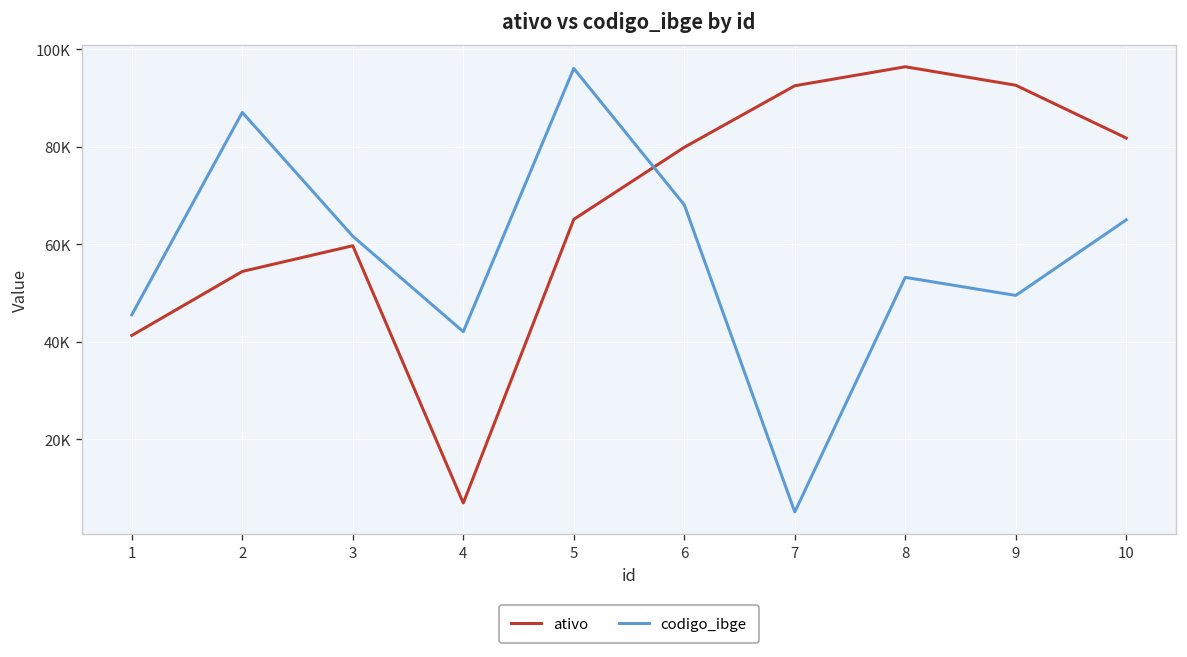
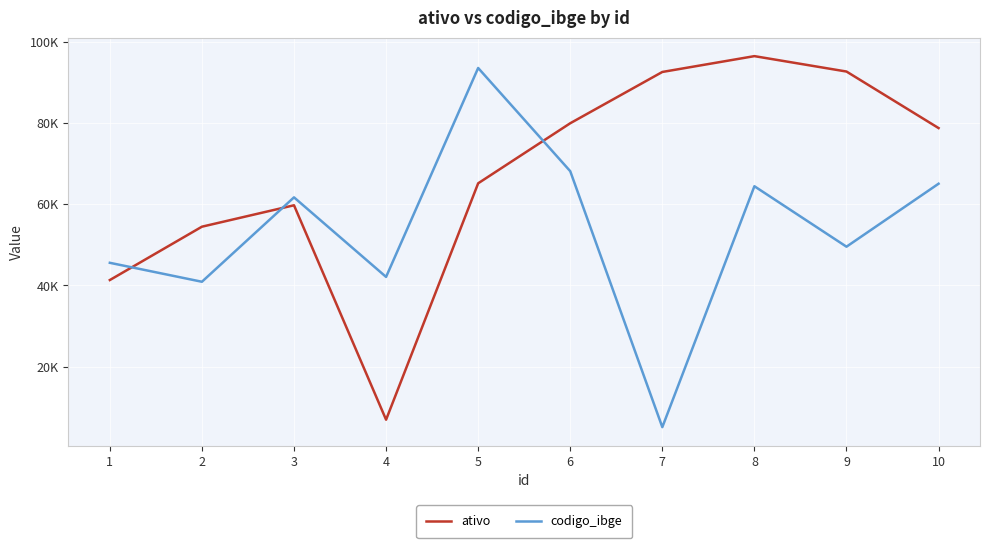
codigo_ibge, 2: 87000 -> 41000
codigo_ibge, 5: 96000 -> 94000
codigo_ibge, 8: 53000 -> 64000
ativo, 10: 82000 -> 79000
